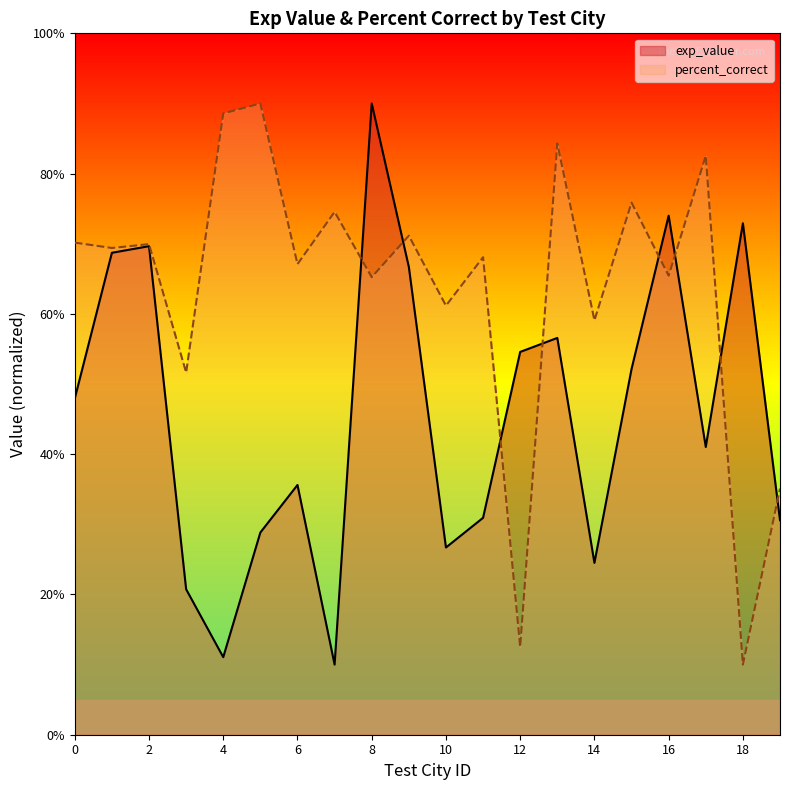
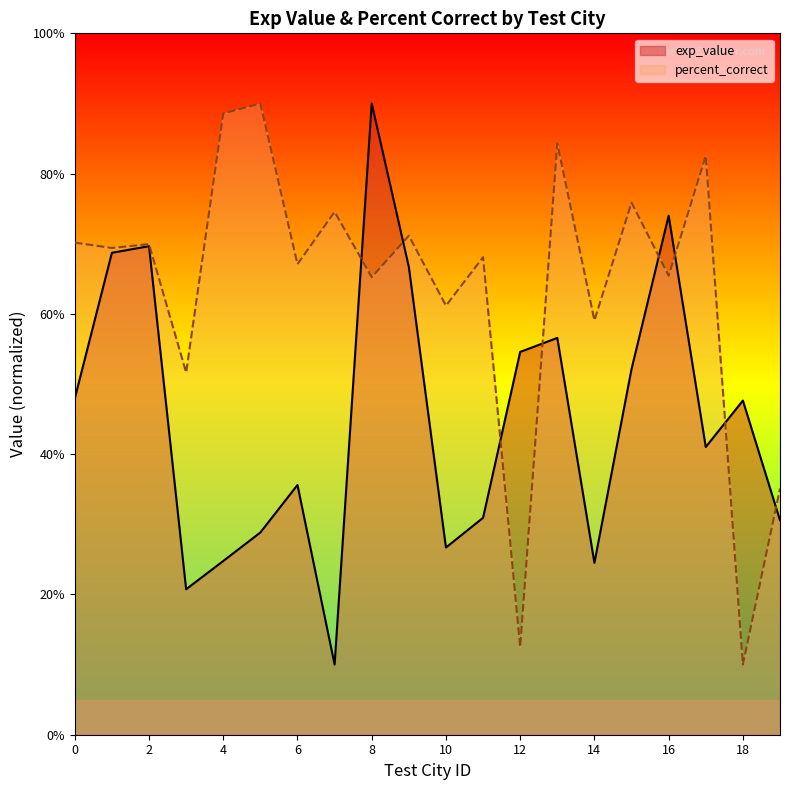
exp_value, 4: 11% -> 25%
exp_value, 18: 73% -> 48%
